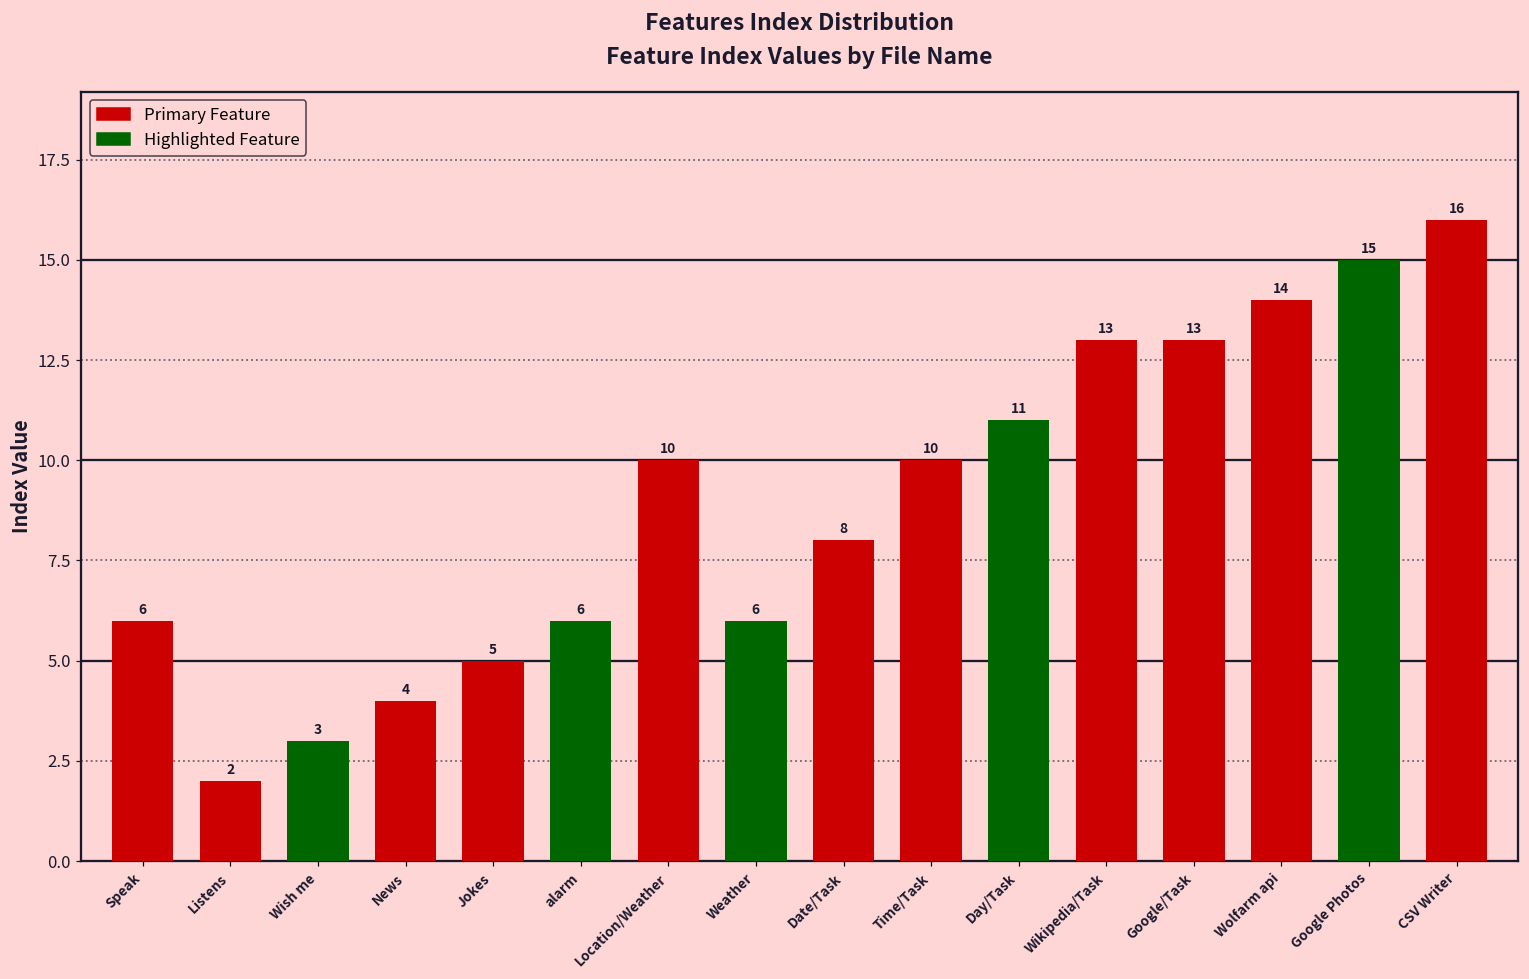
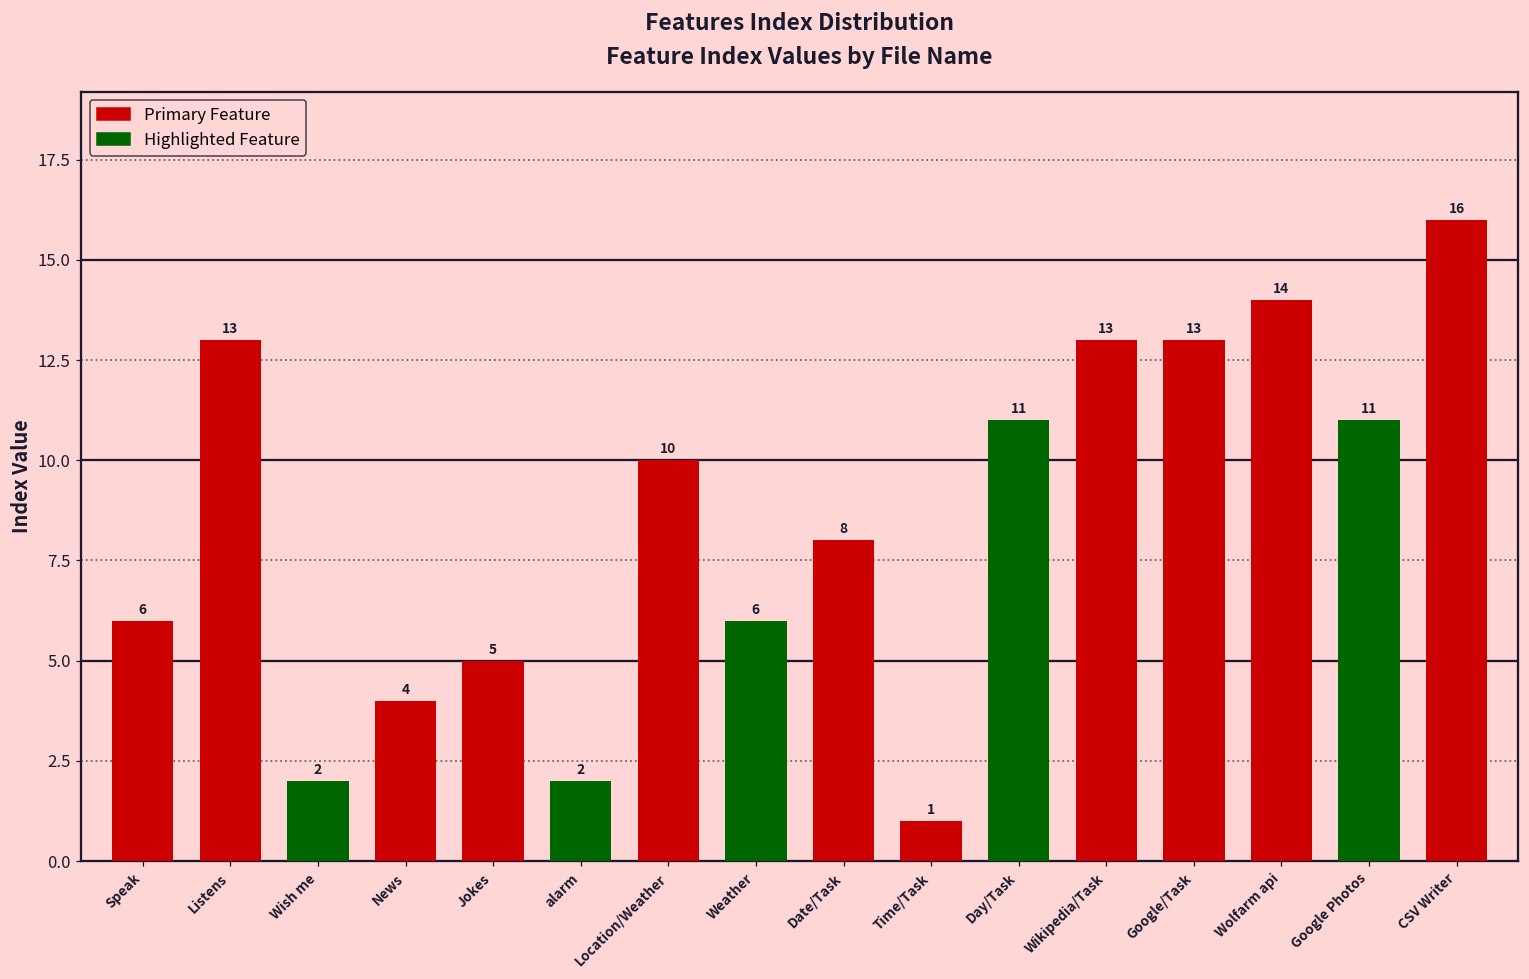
Listens: 2 -> 13
Wish me: 3 -> 2
alarm: 6 -> 2
Time/Task: 10 -> 1
Google Photos: 15 -> 11
